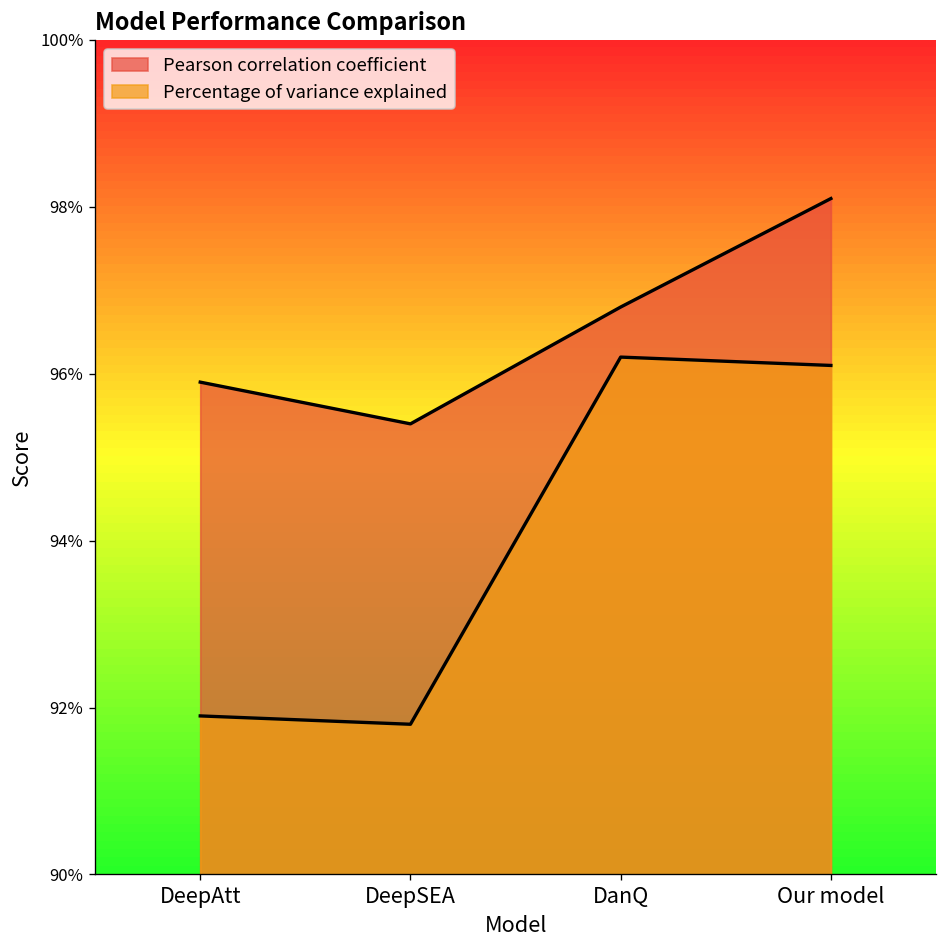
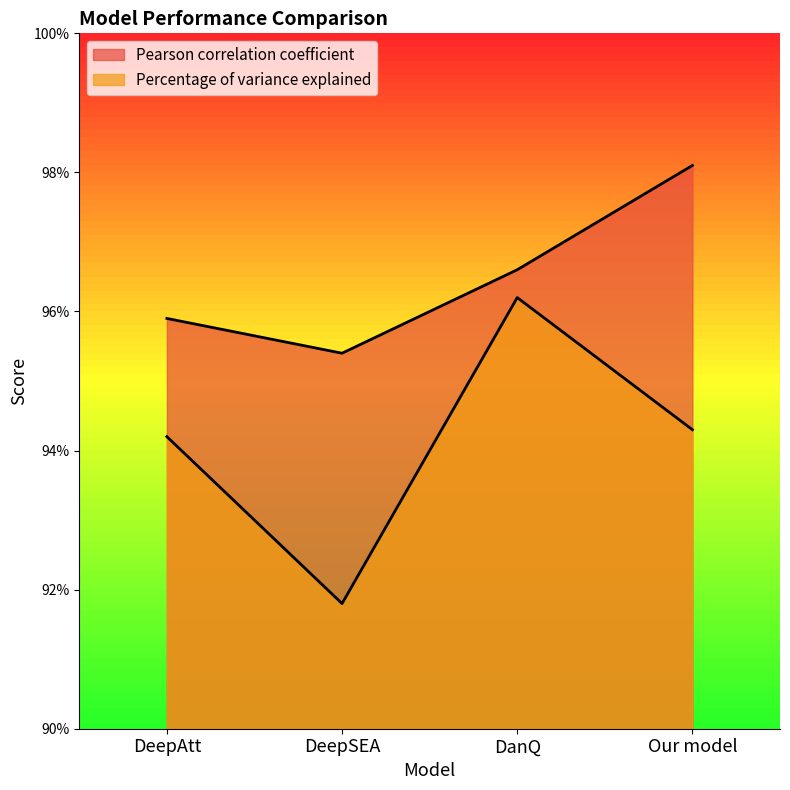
Percentage of variance explained, DeepAtt: 91.9% -> 94.2%
Pearson correlation coefficient, DanQ: 96.8% -> 96.6%
Percentage of variance explained, Our model: 96.1% -> 94.3%
